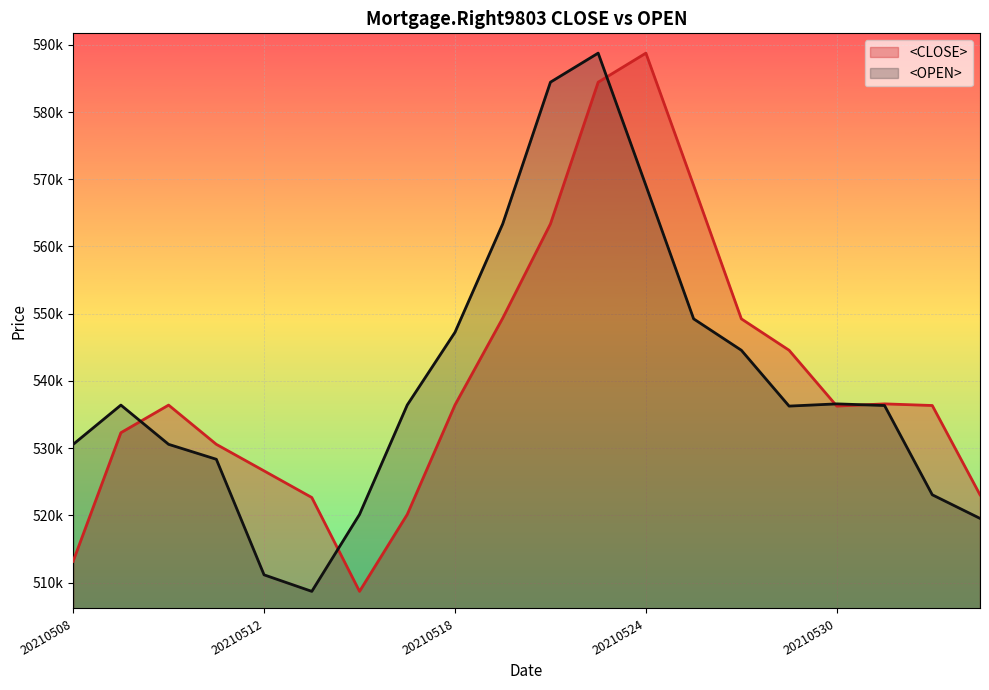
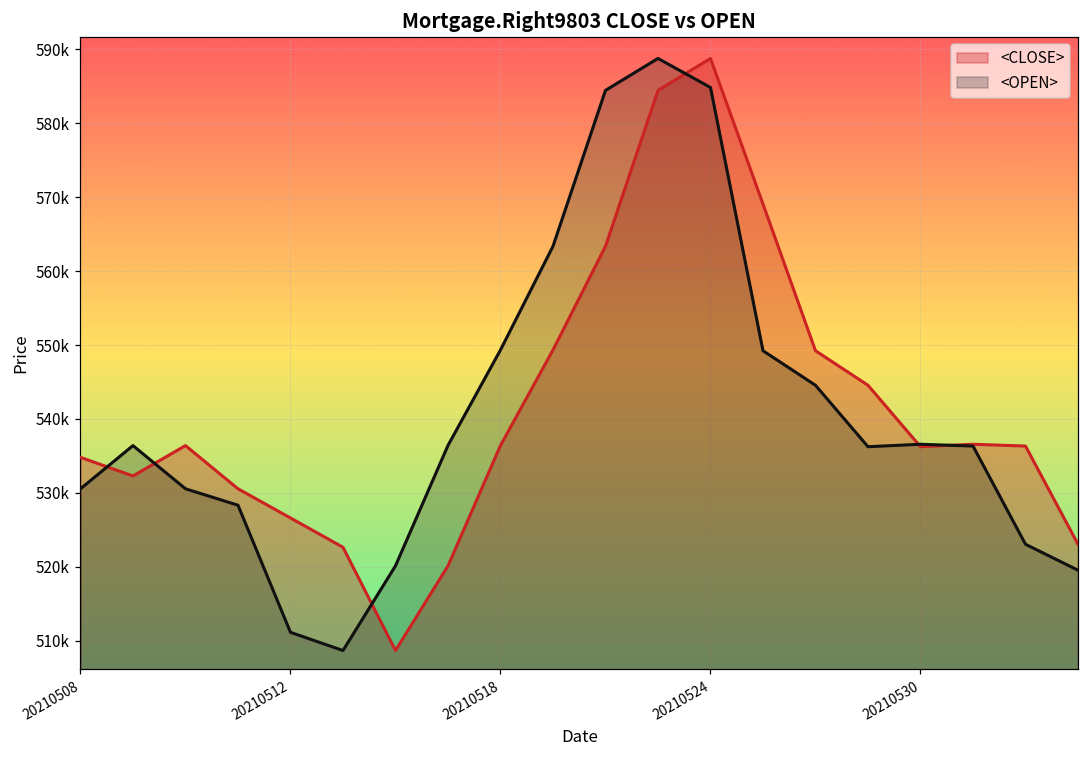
<CLOSE>, 20210508: 513000 -> 535000
<OPEN>, 20210518: 547000 -> 549000
<OPEN>, 20210524: 569000 -> 585000
